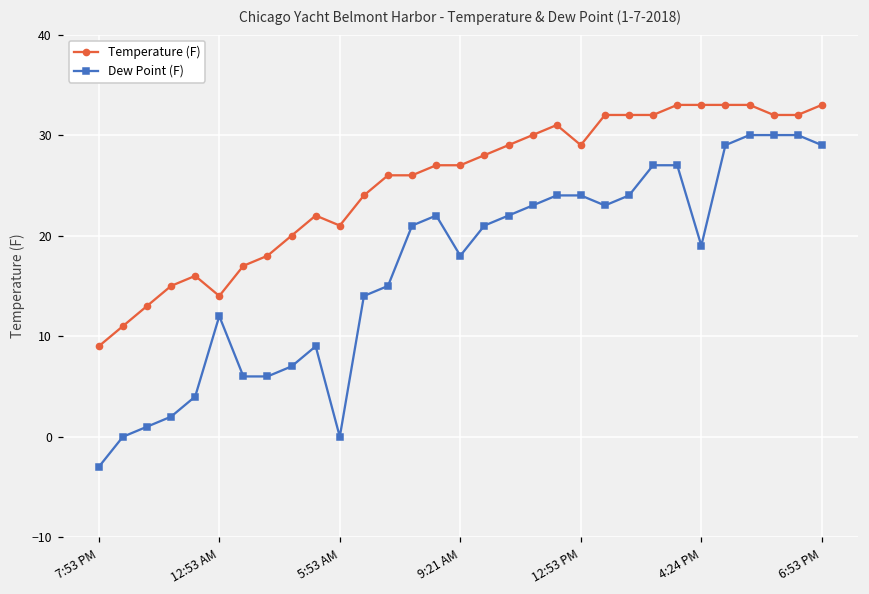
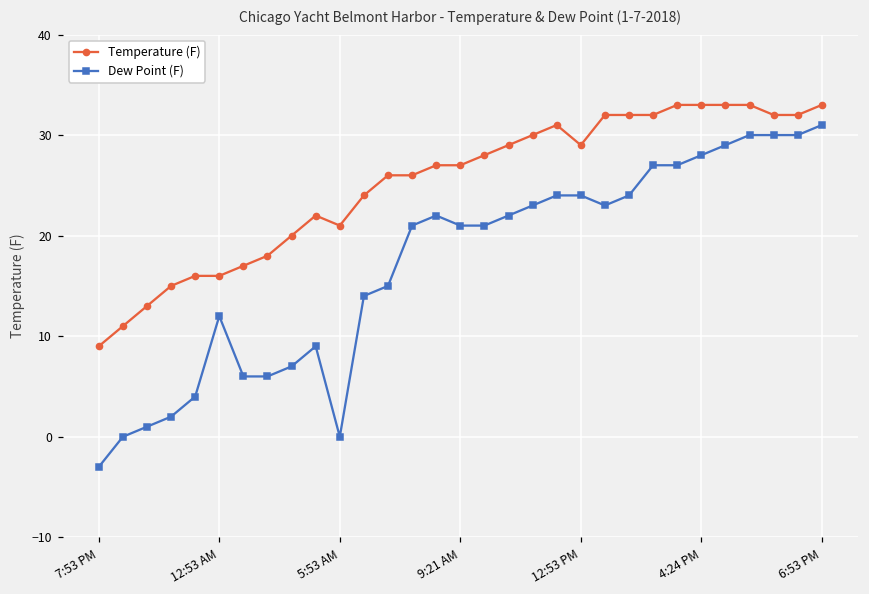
Temperature (F), 12:53 AM: 14 -> 16
Dew Point (F), 9:21 AM: 18 -> 21
Dew Point (F), 4:24 PM: 19 -> 28
Dew Point (F), 6:53 PM: 29 -> 31
